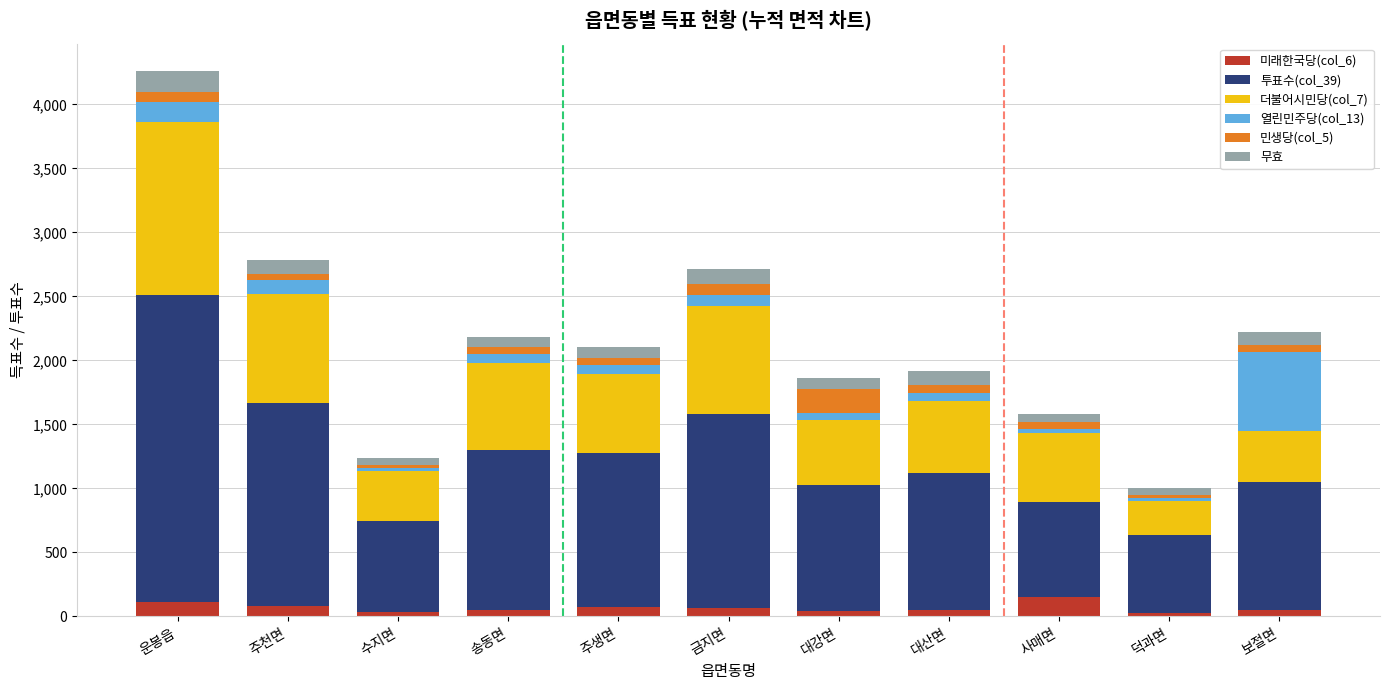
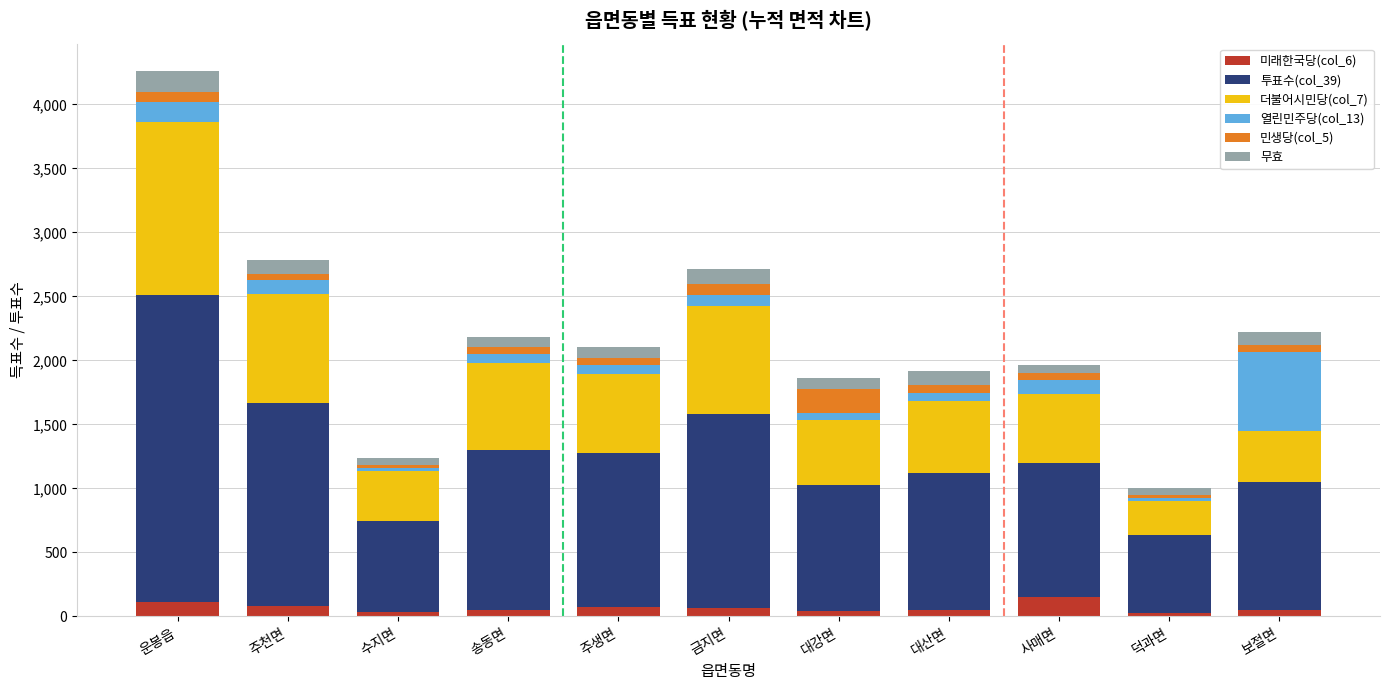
투표수(col_39), 사매면: 740 -> 1,040
열린민주당(col_13), 사매면: 40 -> 110
